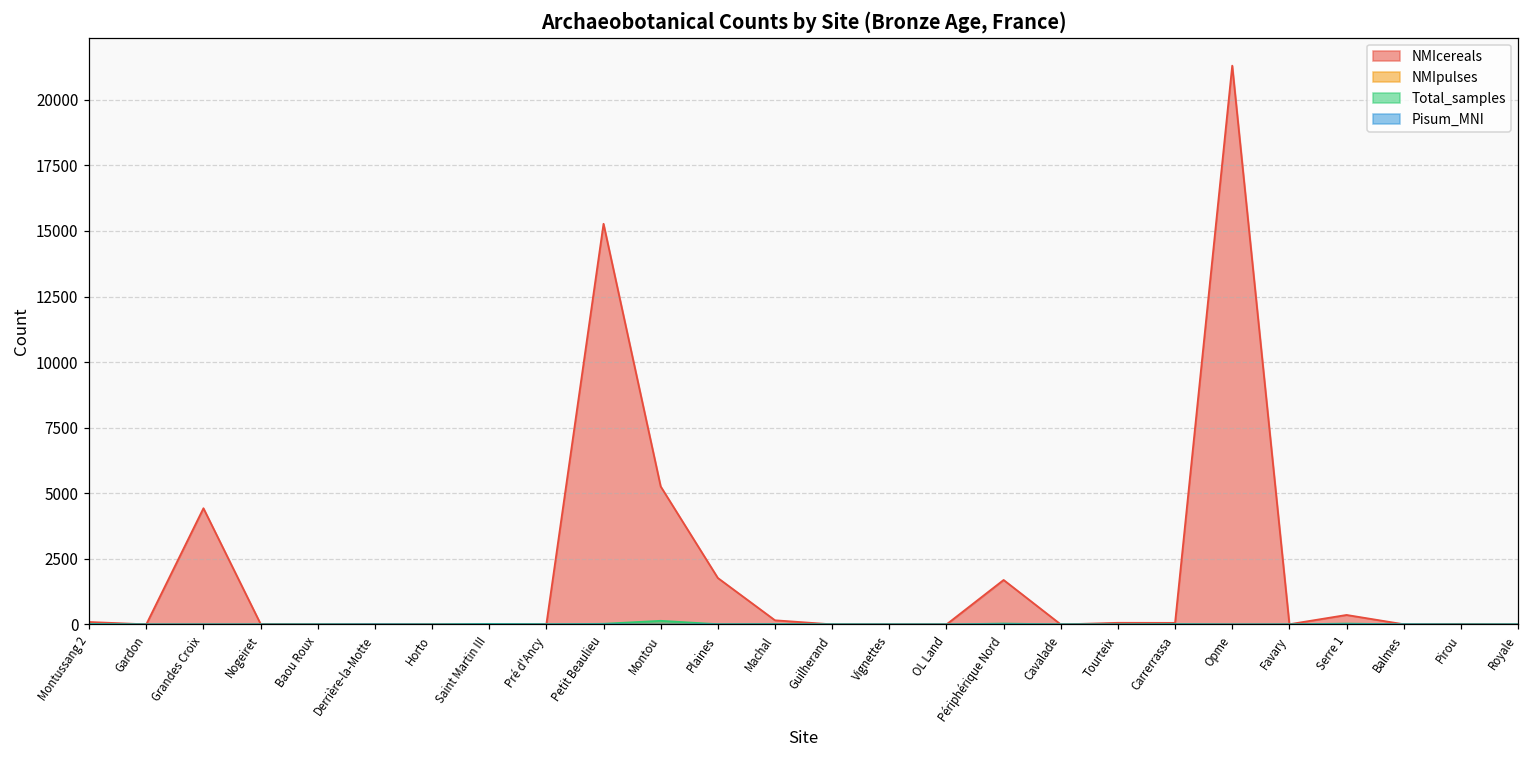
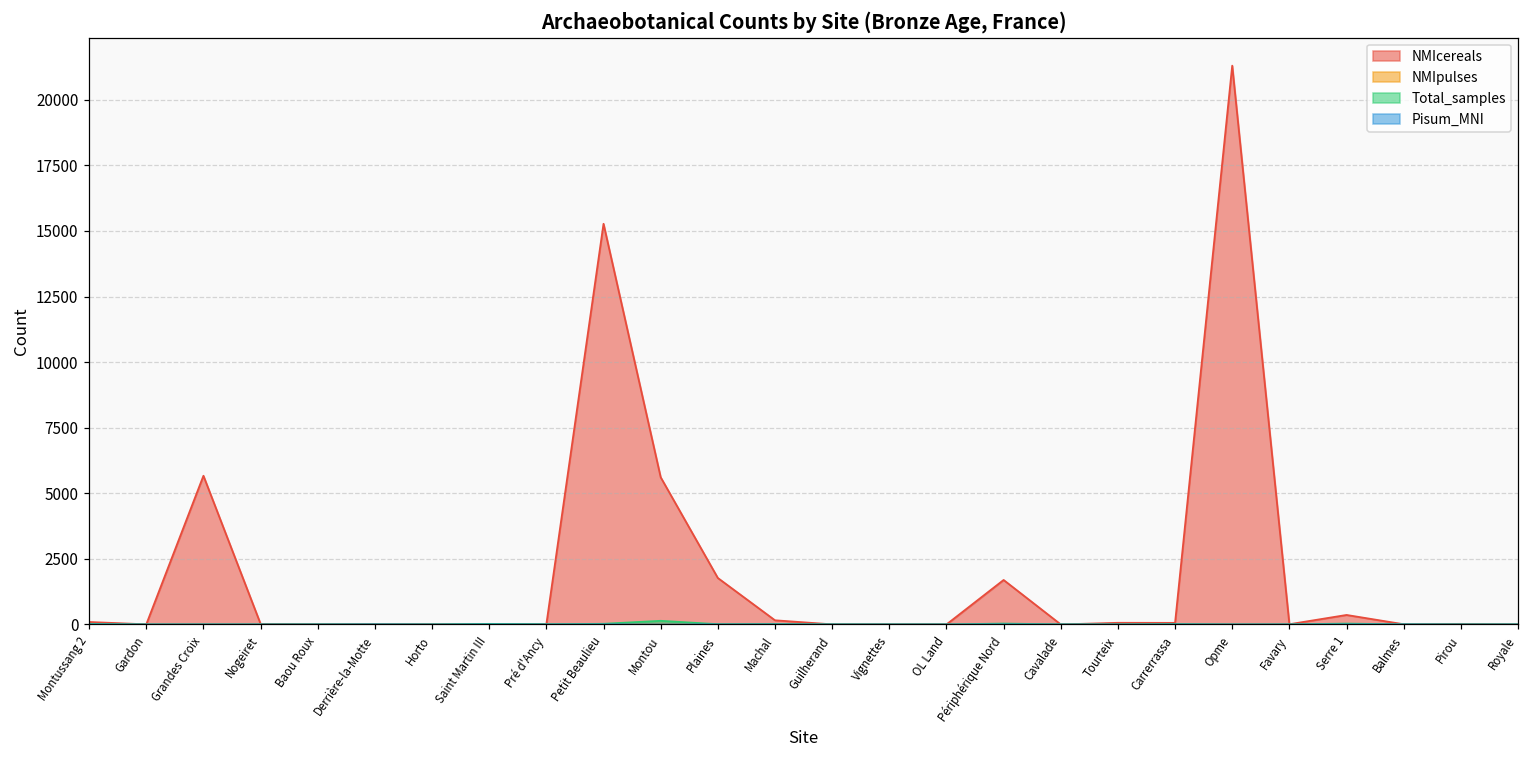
NMIcereals, Grandes Croix: 4400 -> 5700
NMIcereals, Montou: 5300 -> 5600
